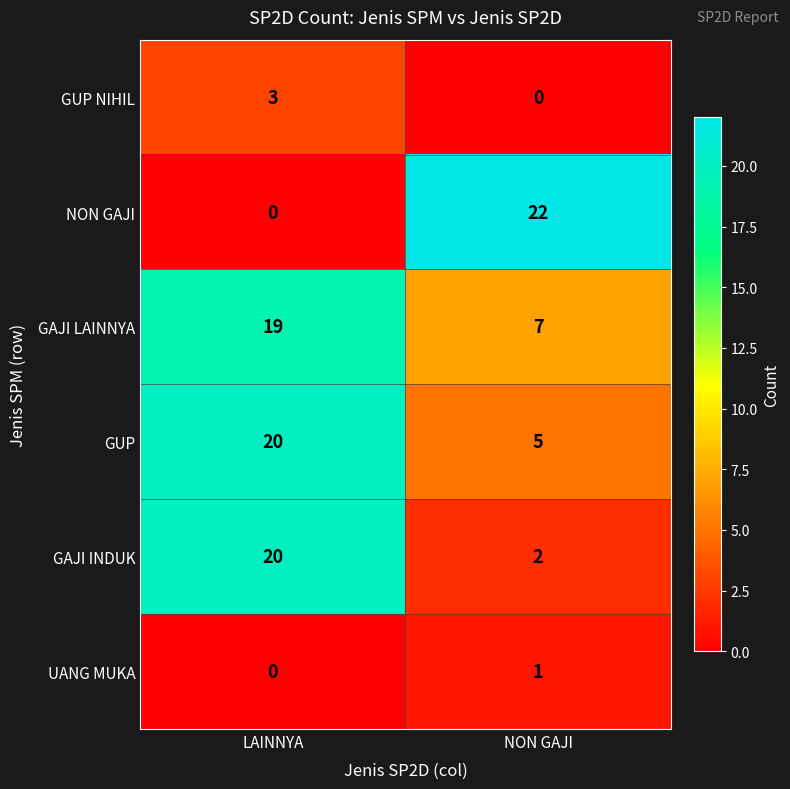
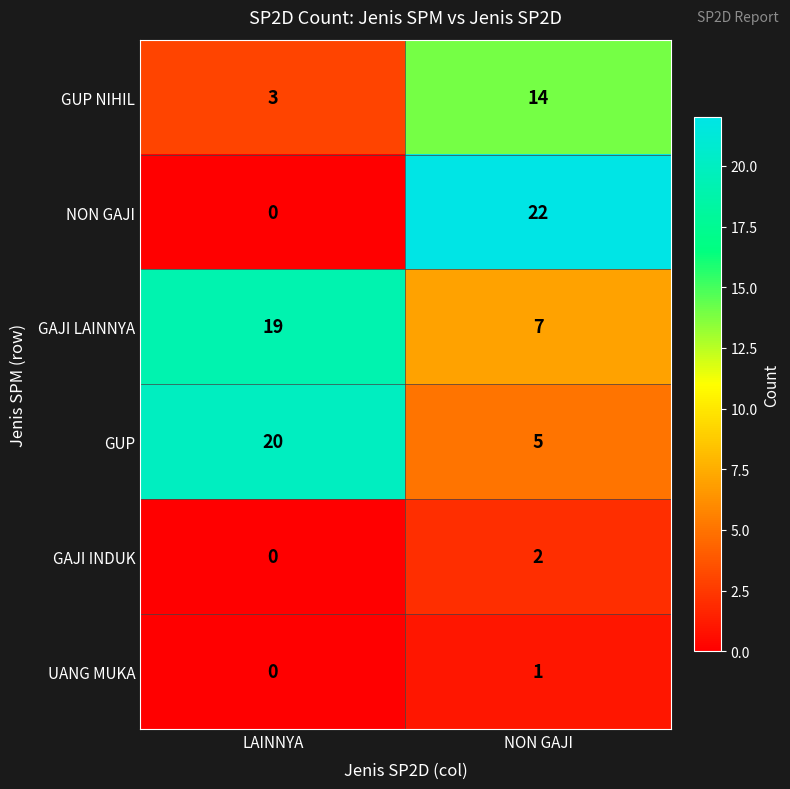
GUP NIHIL, NON GAJI: 0 -> 14
GAJI INDUK, LAINNYA: 20 -> 0
